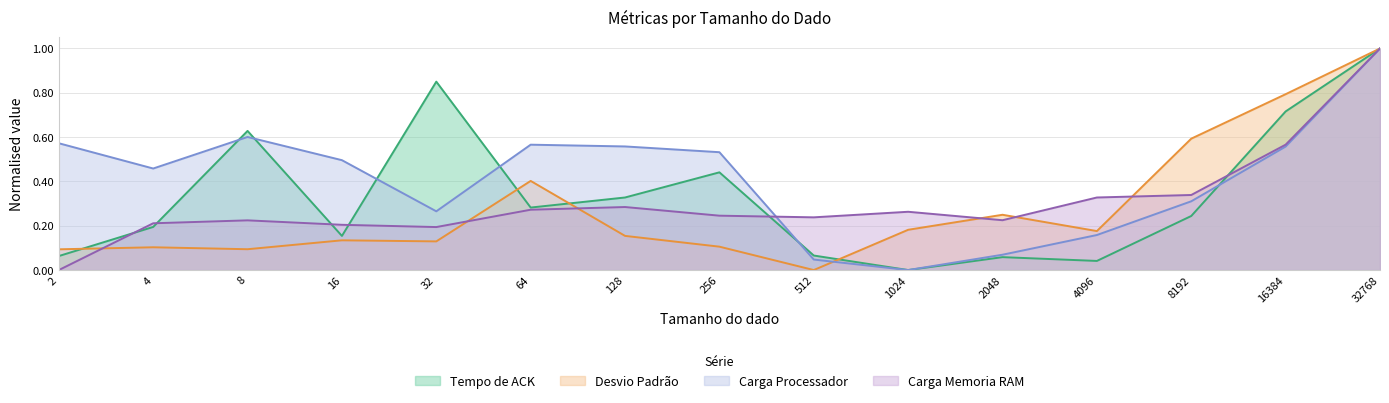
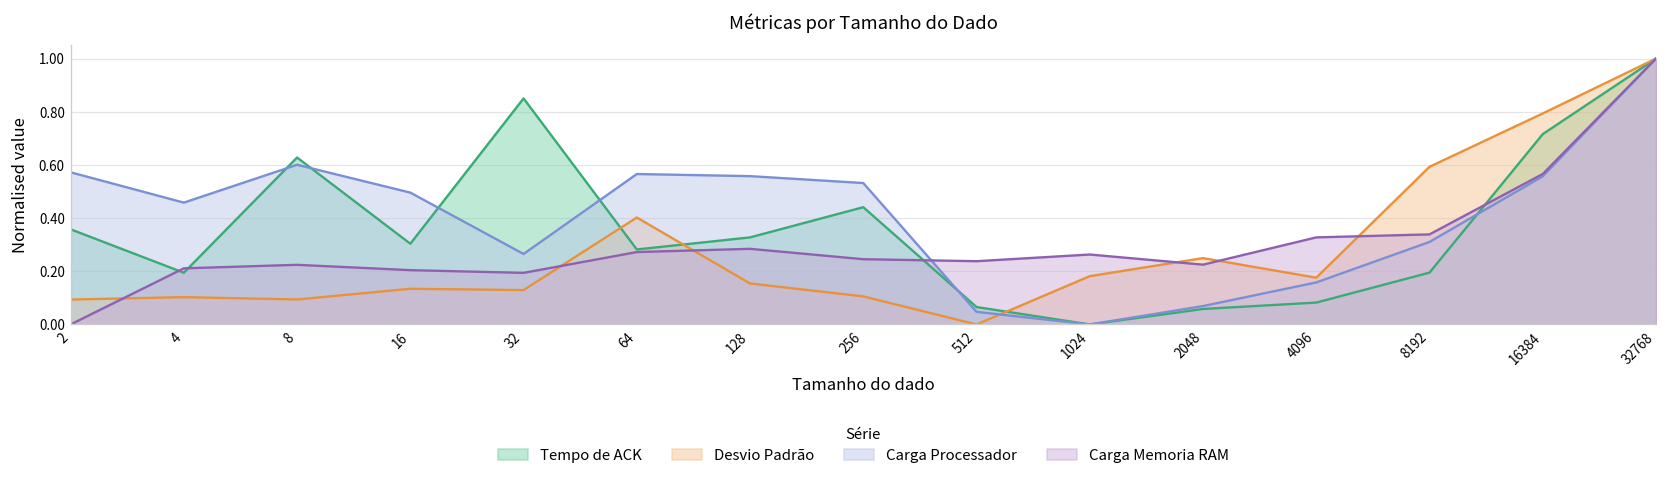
Tempo de ACK, 2: 0.06 -> 0.36
Tempo de ACK, 16: 0.15 -> 0.30
Tempo de ACK, 4096: 0.04 -> 0.08
Tempo de ACK, 8192: 0.24 -> 0.19
